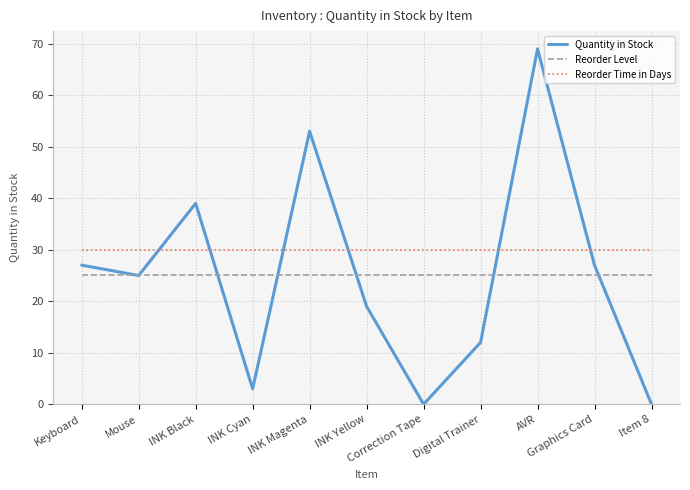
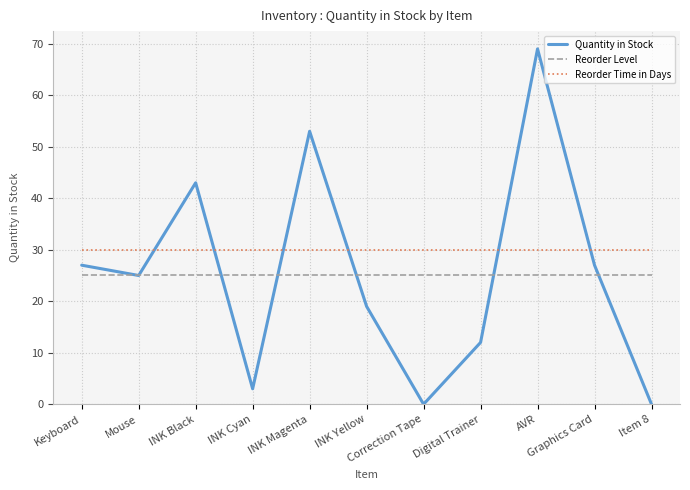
Quantity in Stock, INK Black: 39 -> 43
